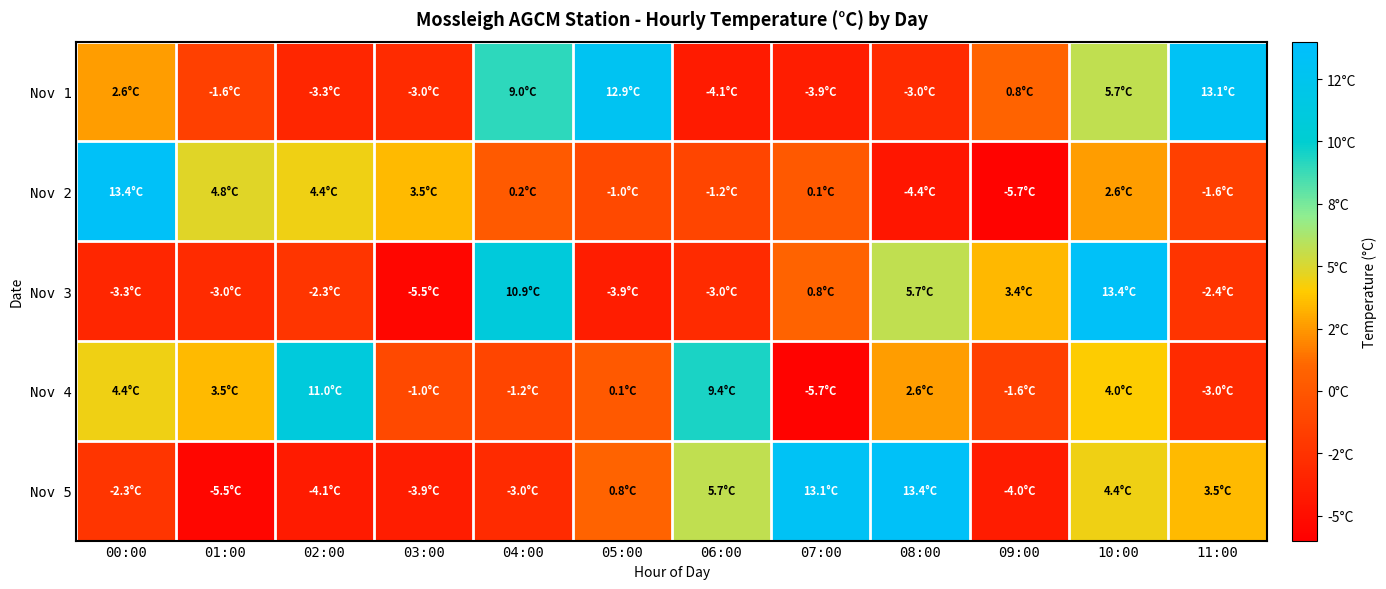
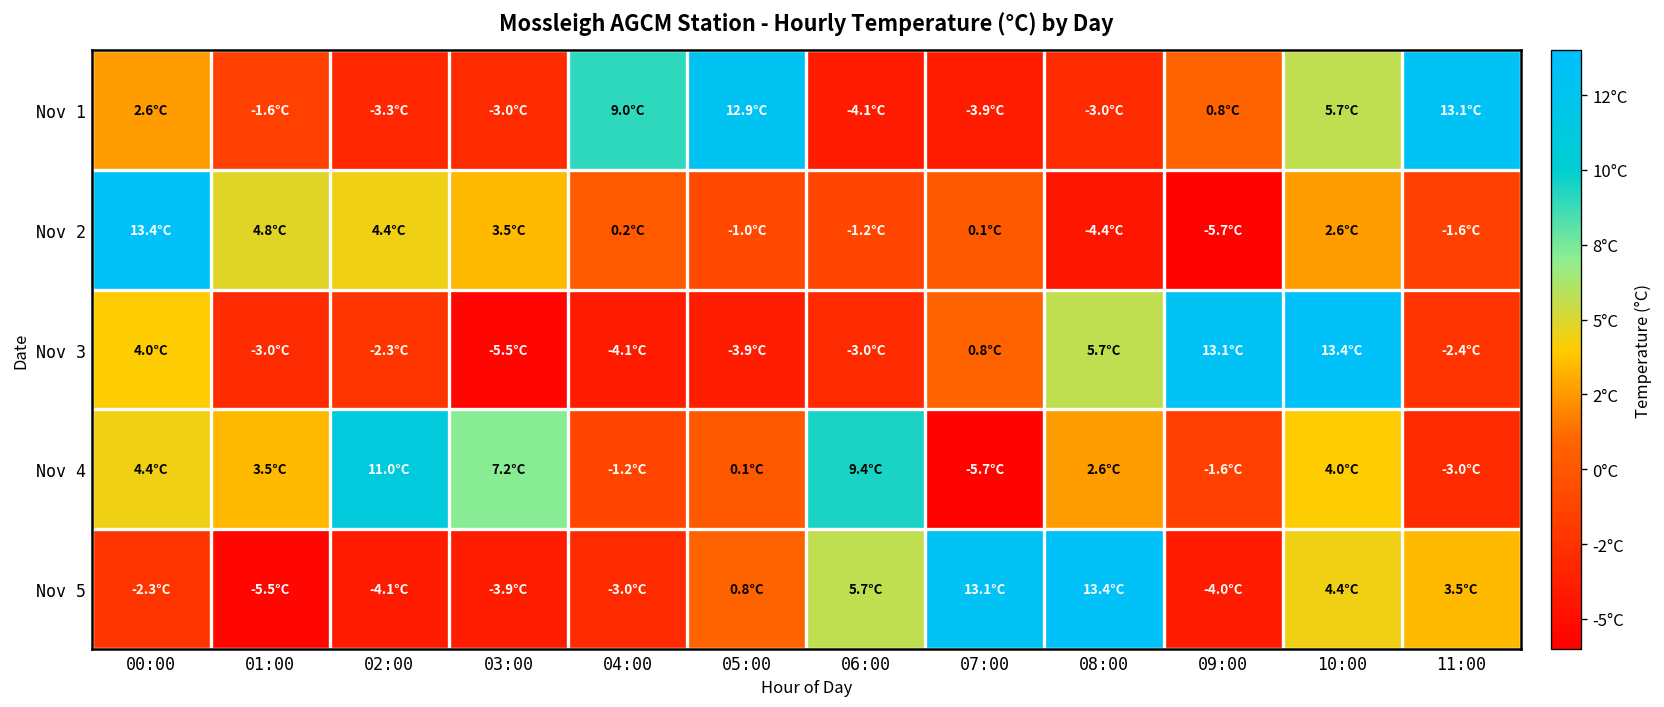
Nov 3, 00:00: -3.3°C -> 4.0°C
Nov 3, 04:00: 10.9°C -> -4.1°C
Nov 3, 09:00: 3.4°C -> 13.1°C
Nov 4, 03:00: -1.0°C -> 7.2°C
